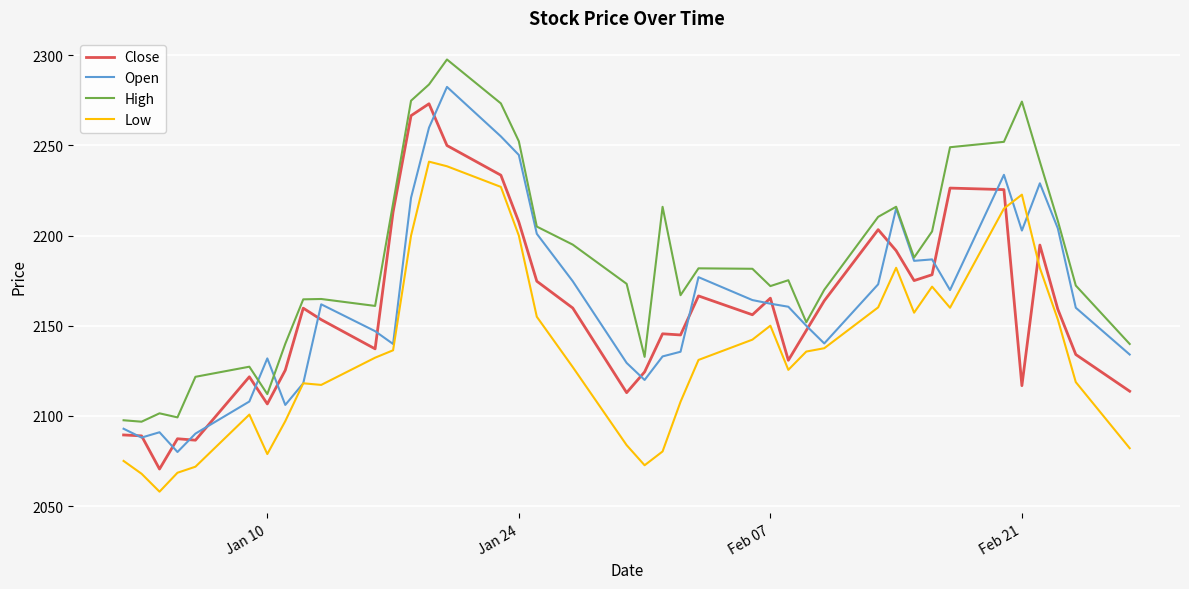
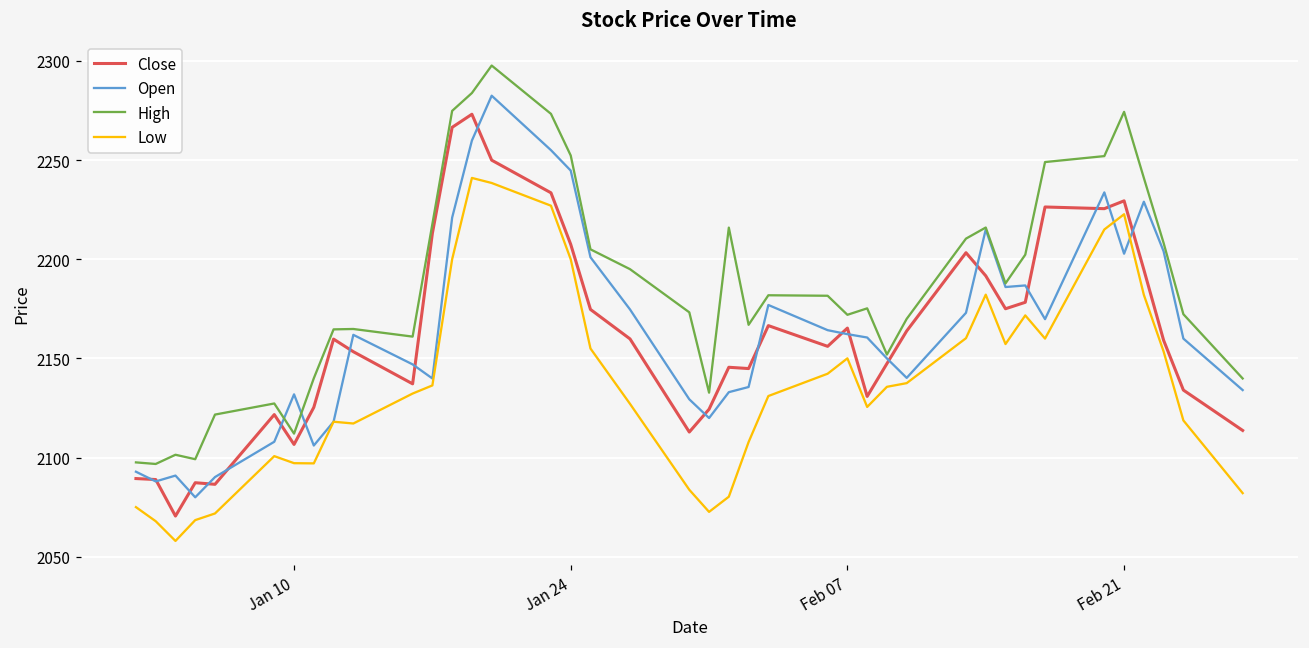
Low, Jan 10: 2079 -> 2097
Close, Feb 21: 2117 -> 2229
